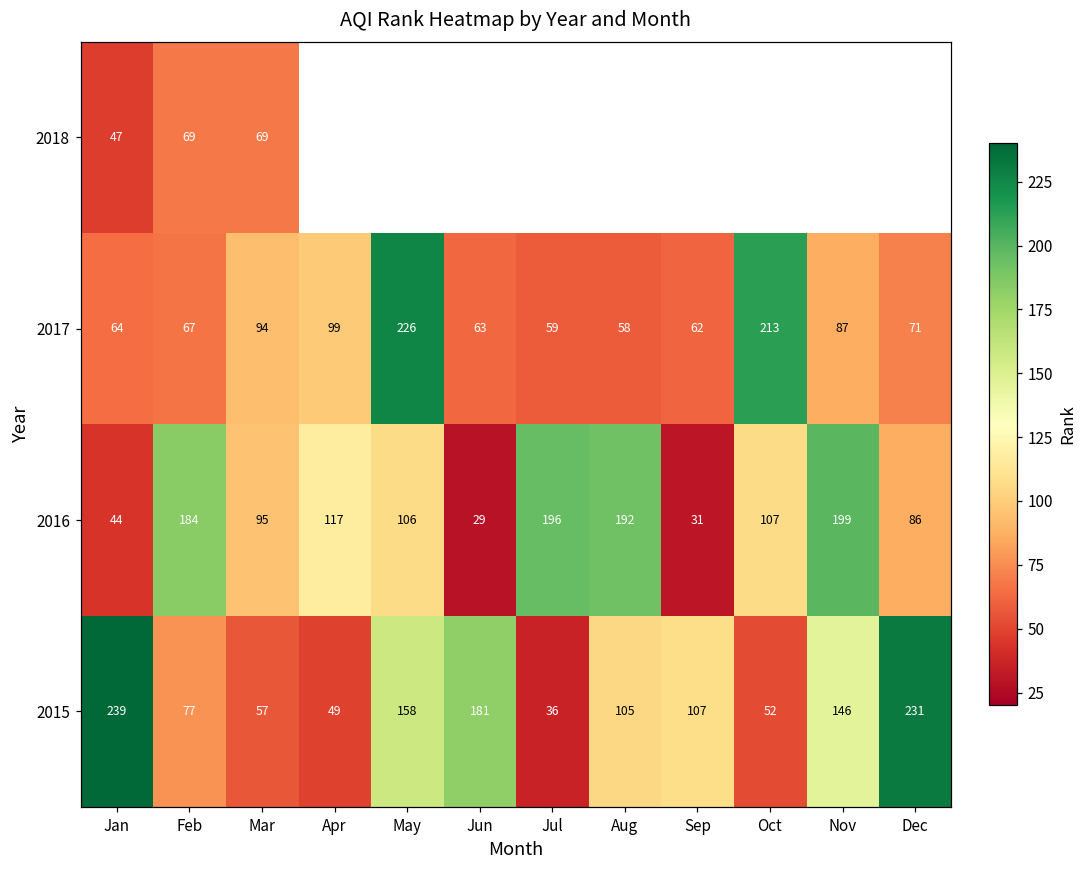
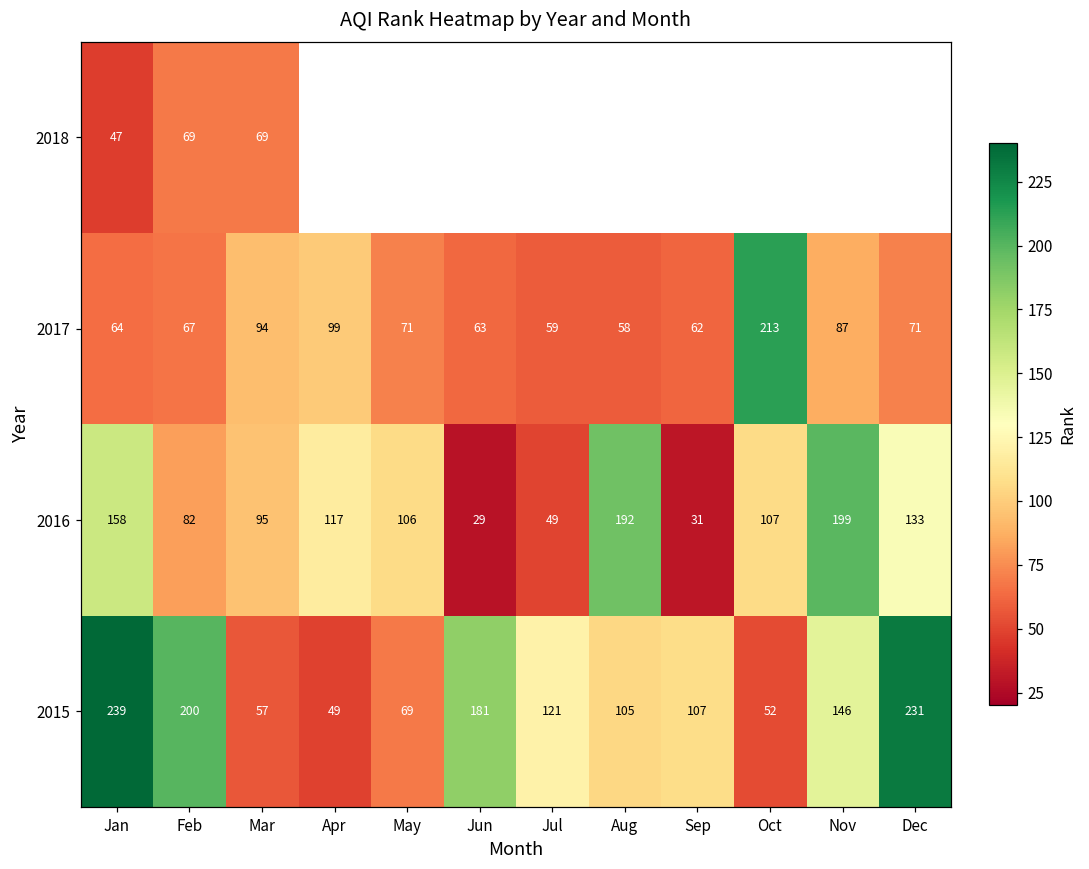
2017, May: 226 -> 71
2016, Jan: 44 -> 158
2016, Feb: 184 -> 82
2016, Jul: 196 -> 49
2016, Dec: 86 -> 133
2015, Feb: 77 -> 200
2015, May: 158 -> 69
2015, Jul: 36 -> 121
